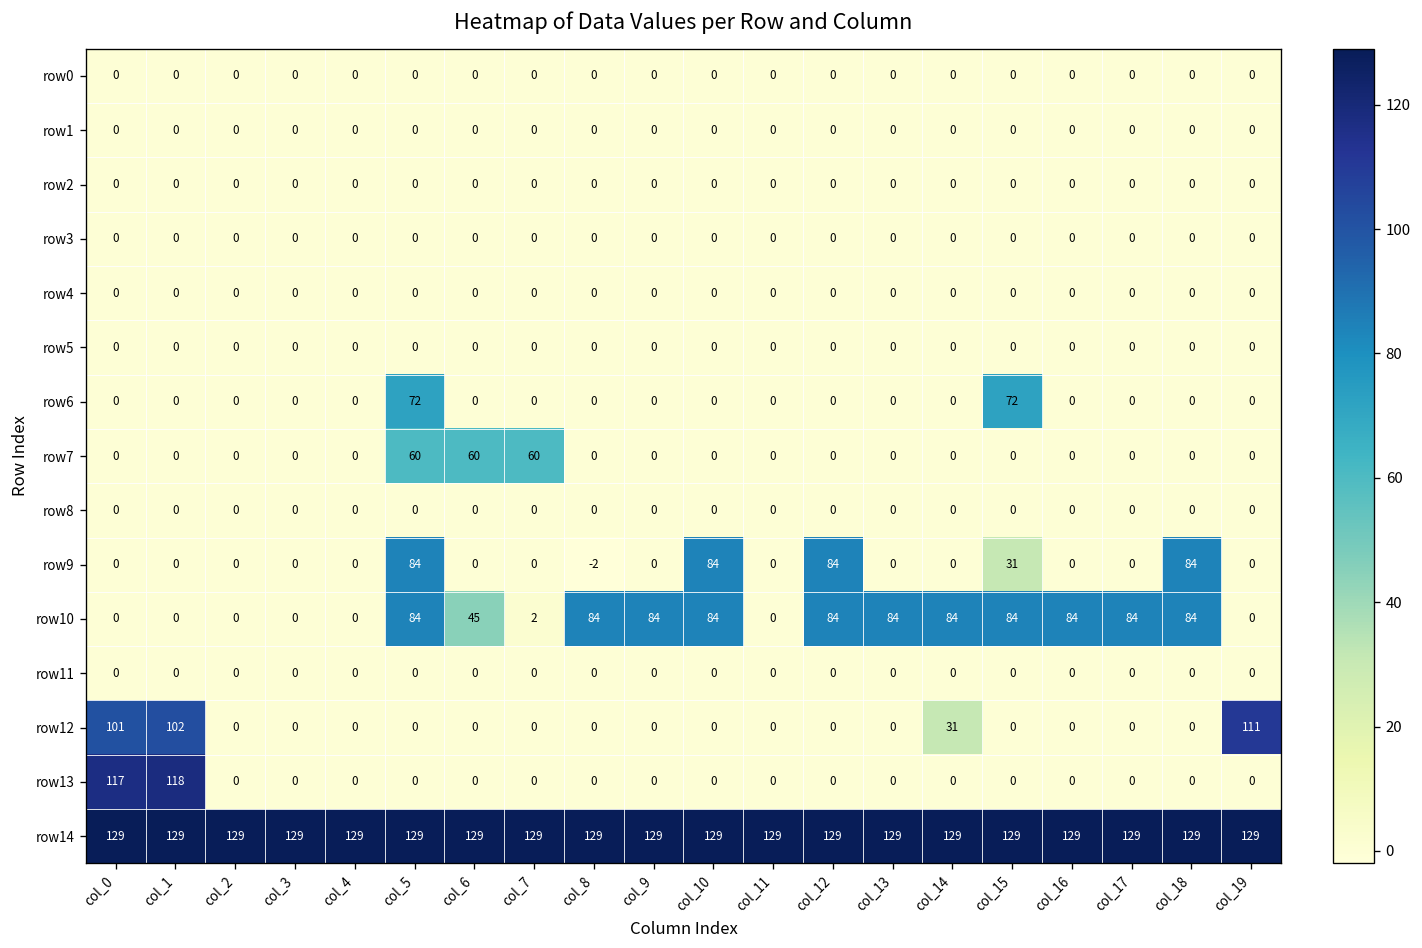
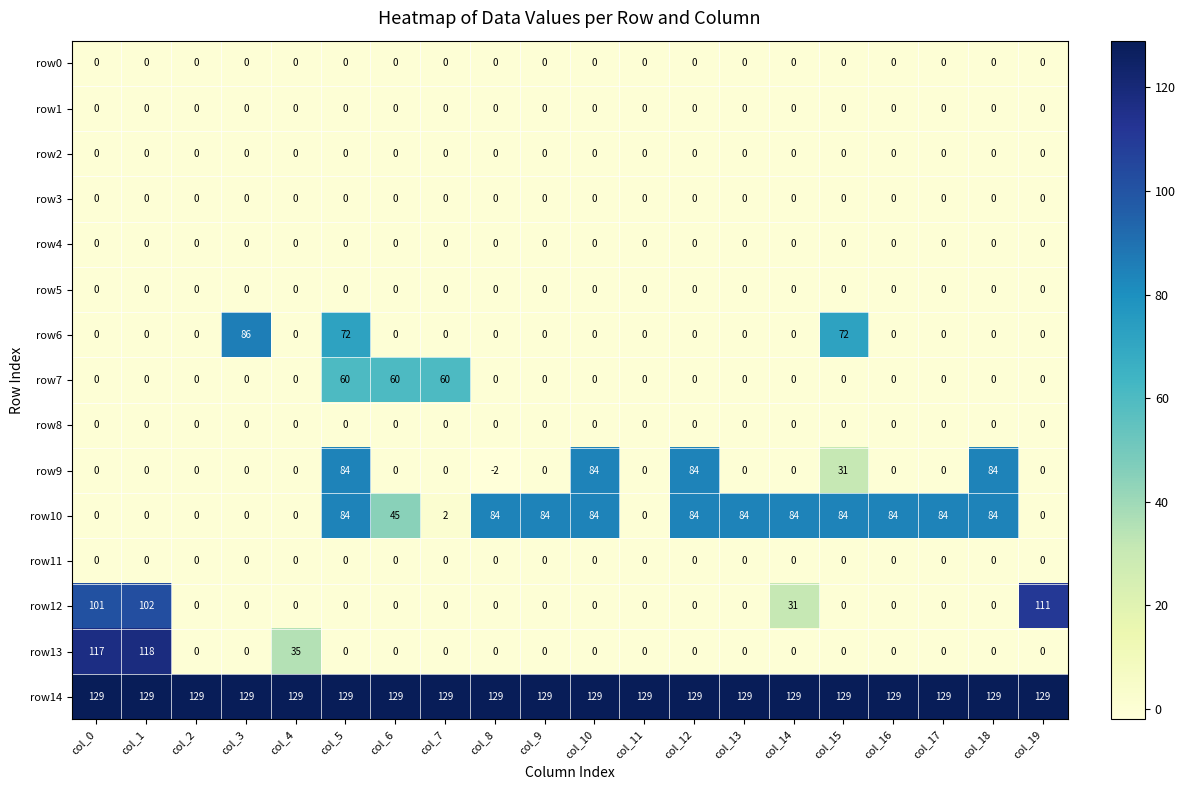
row6, col_3: 0 -> 86
row13, col_4: 0 -> 35
